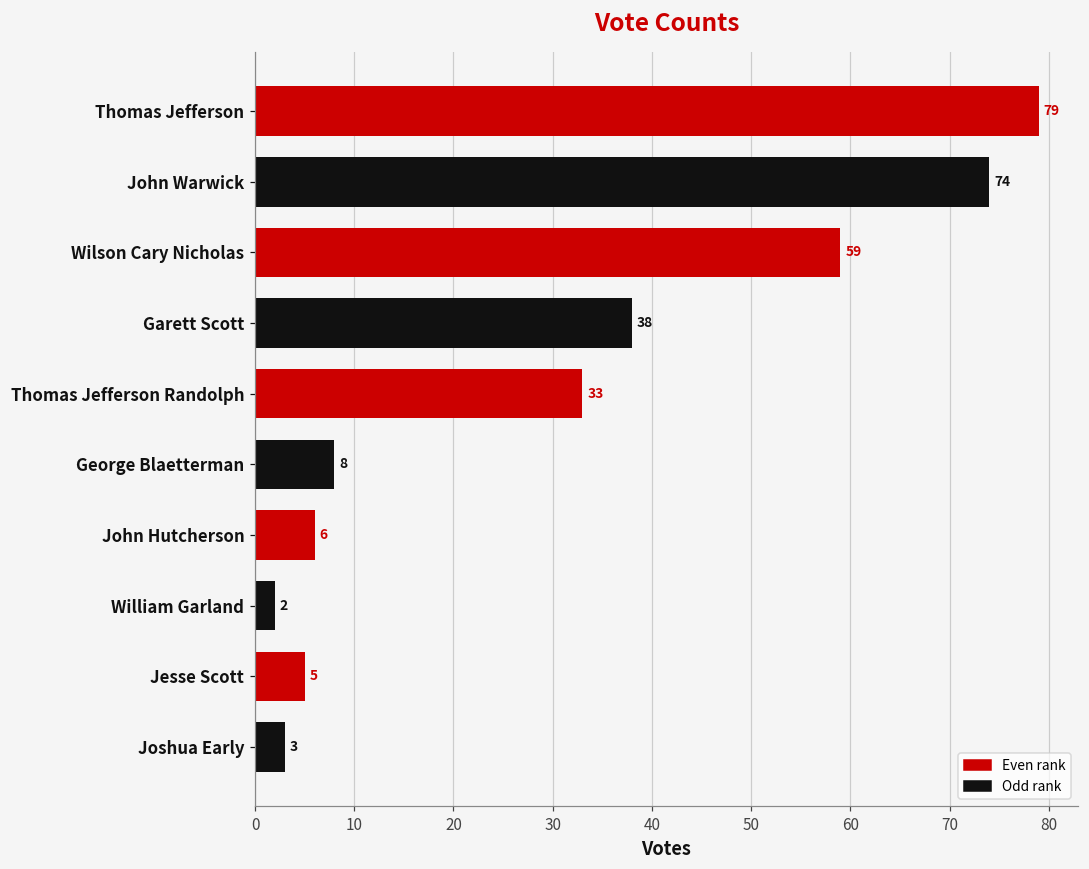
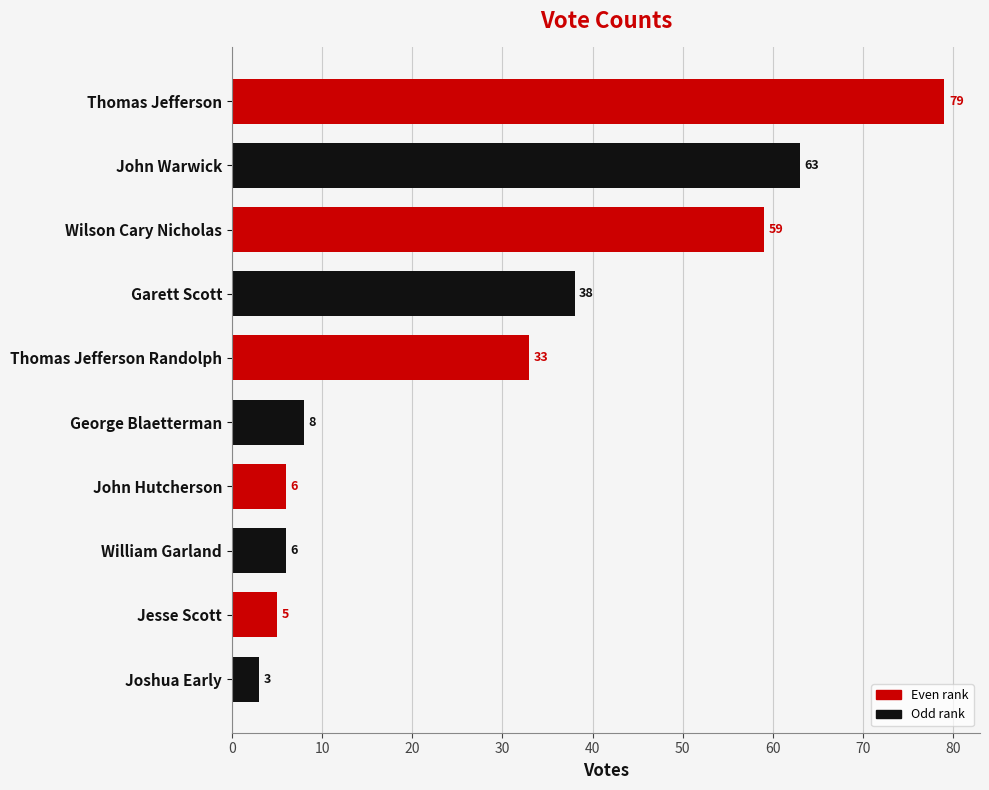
John Warwick: 74 -> 63
William Garland: 2 -> 6
